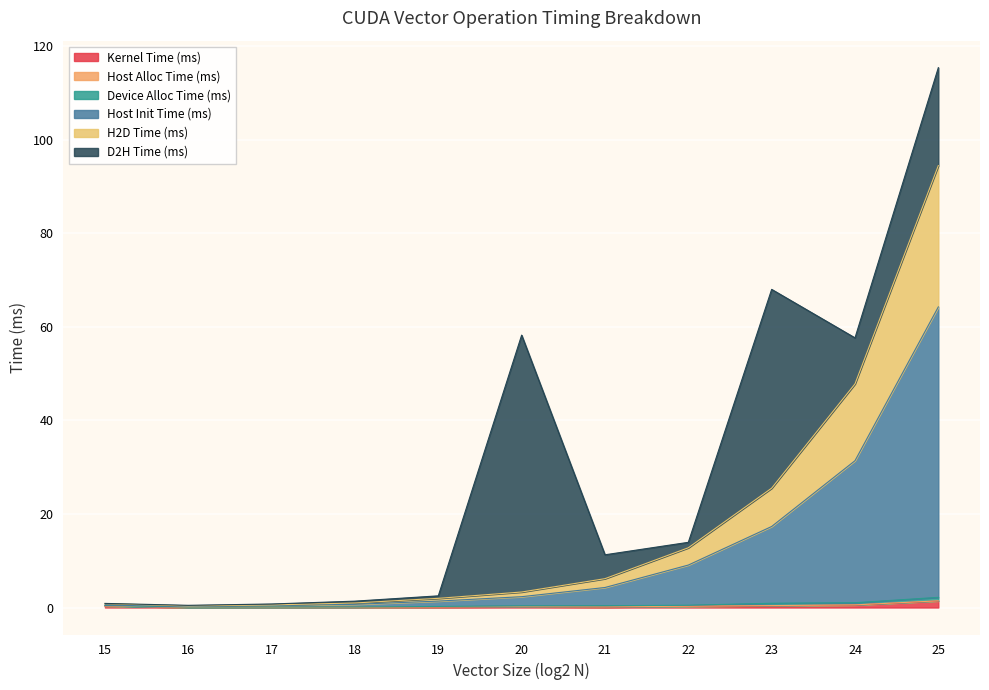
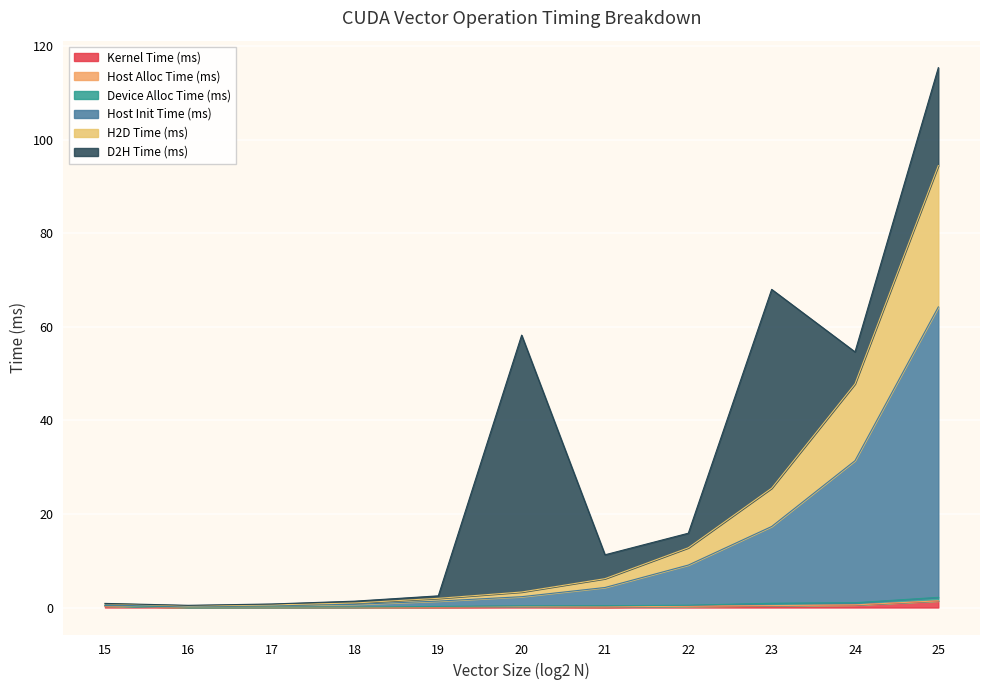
D2H Time (ms), 22: 1 -> 3
D2H Time (ms), 24: 10 -> 7
